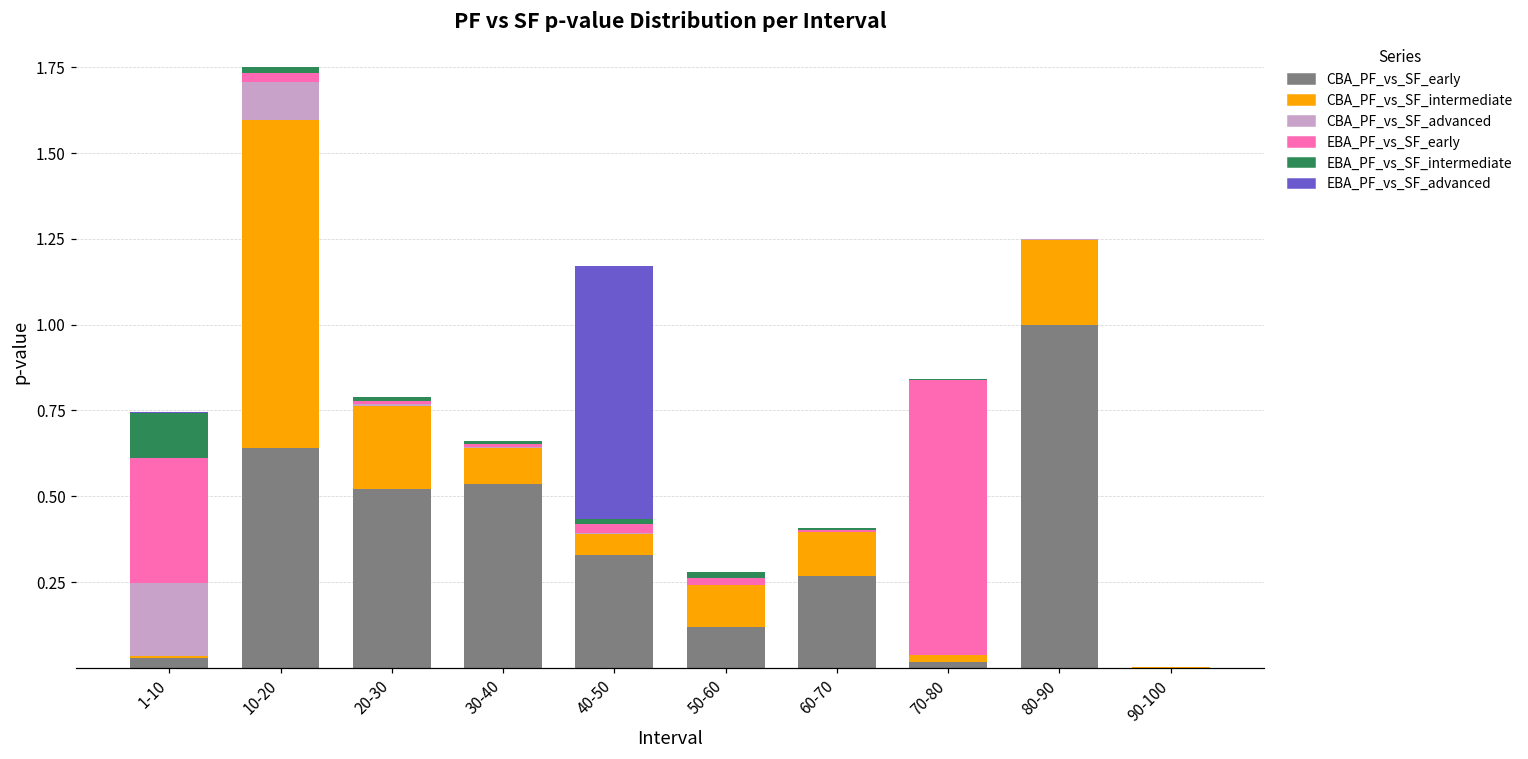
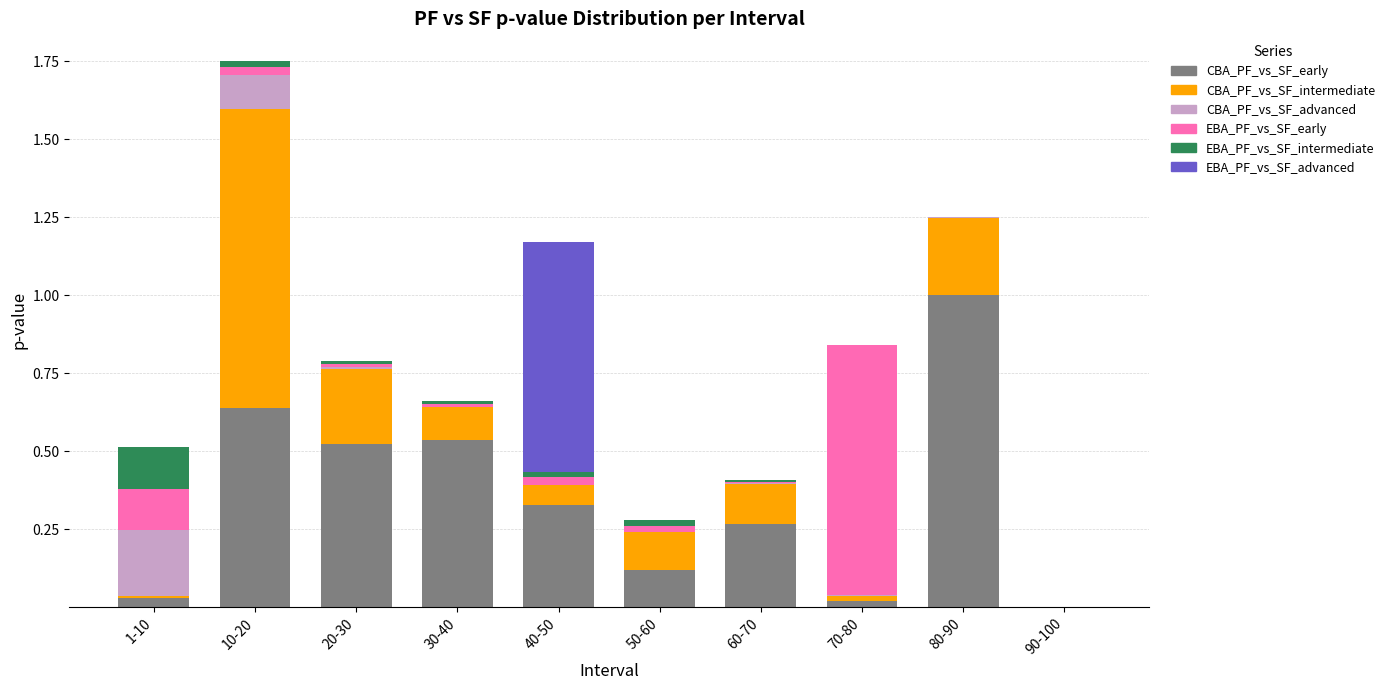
EBA_PF_vs_SF_early, 1-10: 0.36 -> 0.13
